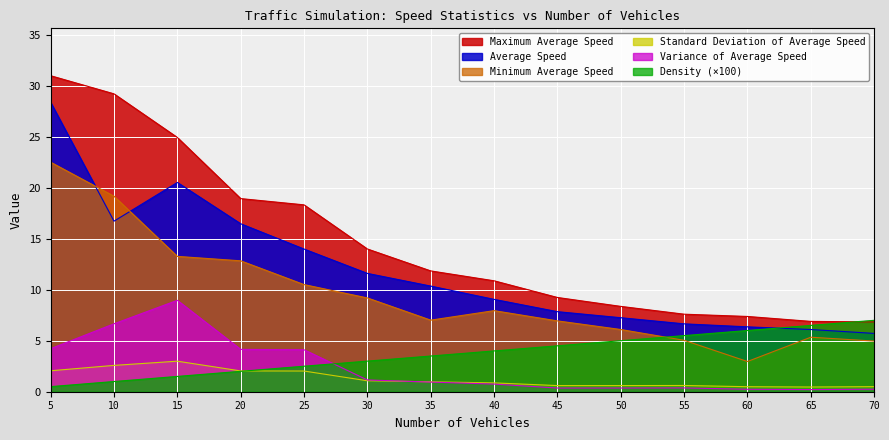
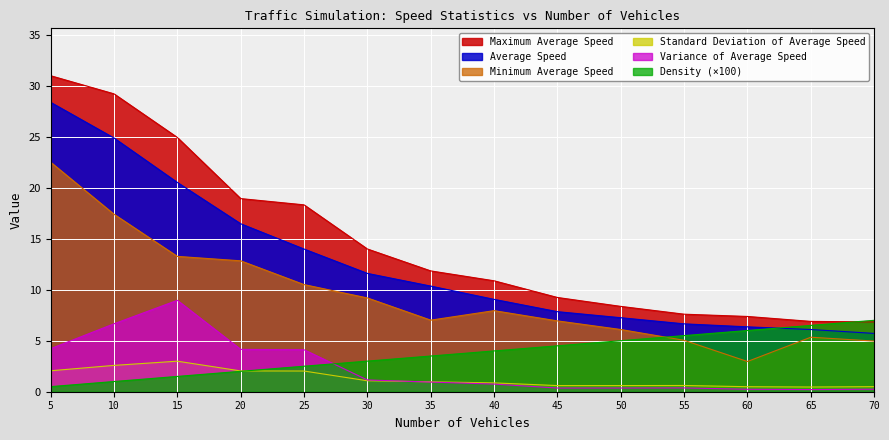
Average Speed, 10: 16.7 -> 24.9
Minimum Average Speed, 10: 19.2 -> 17.4
